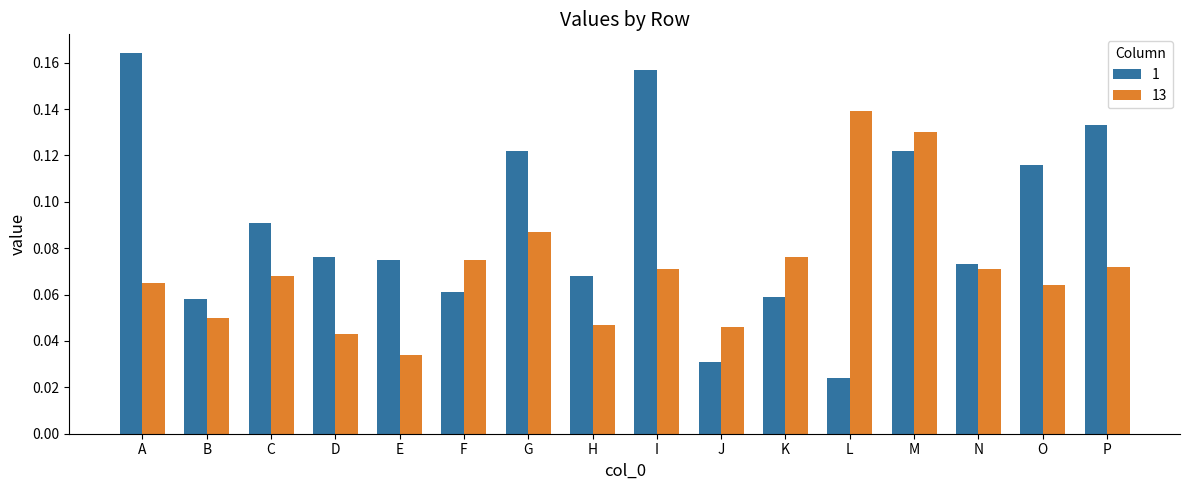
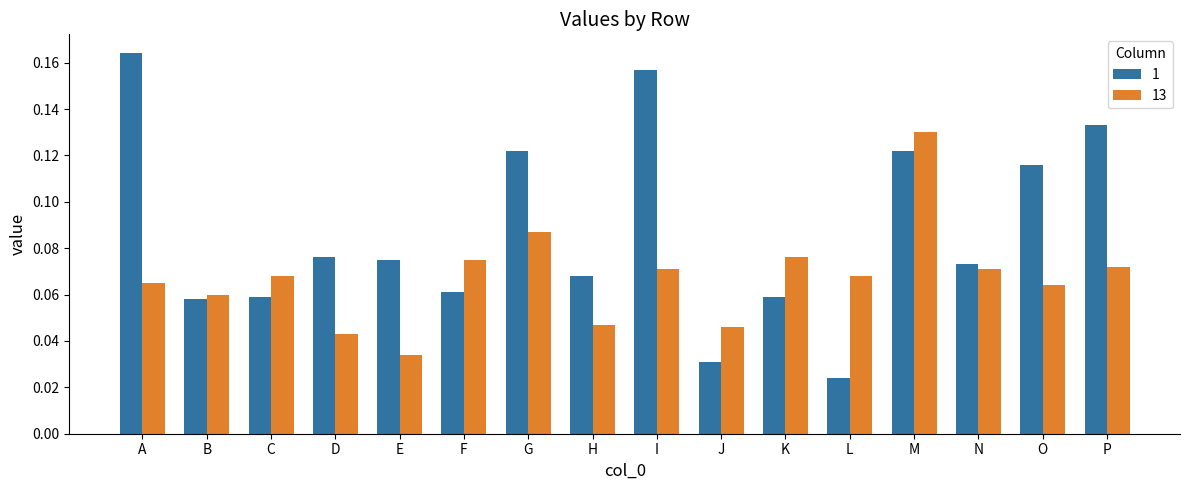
13, B: 0.05 -> 0.06
1, C: 0.091 -> 0.059
13, L: 0.139 -> 0.068
